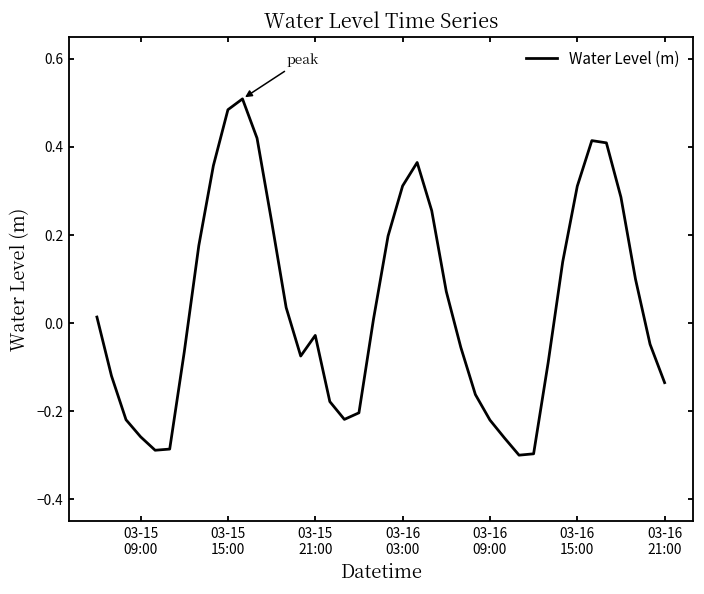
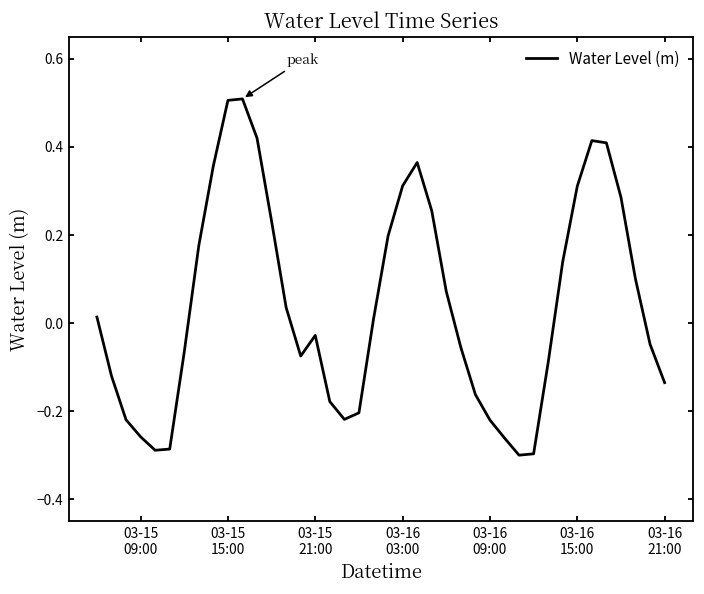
03-15 15:00: 0.48 -> 0.51
